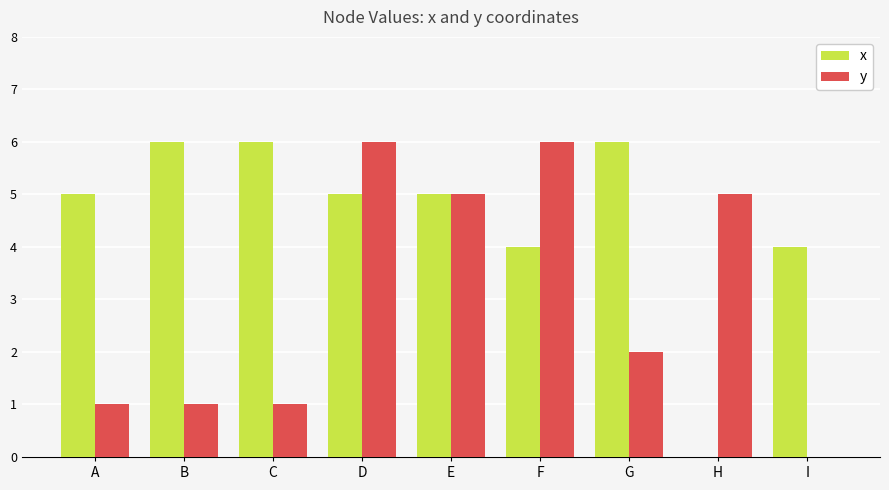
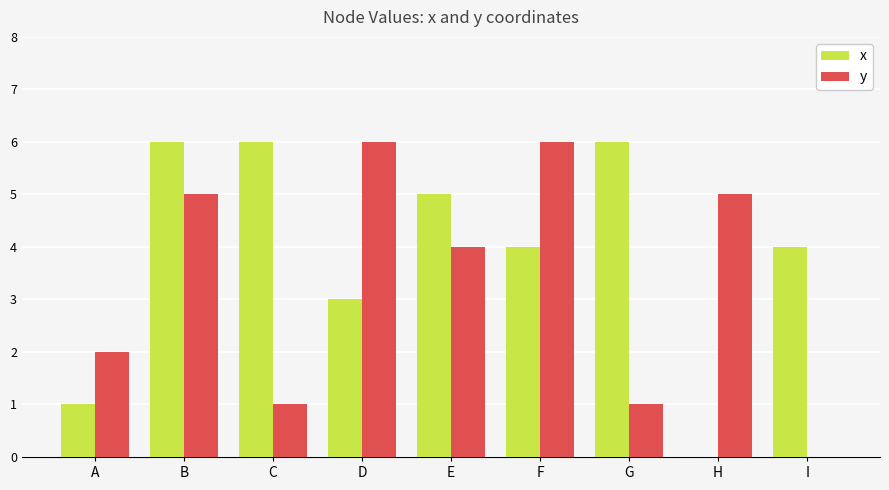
x, A: 5 -> 1
y, A: 1 -> 2
y, B: 1 -> 5
x, D: 5 -> 3
y, E: 5 -> 4
y, G: 2 -> 1
